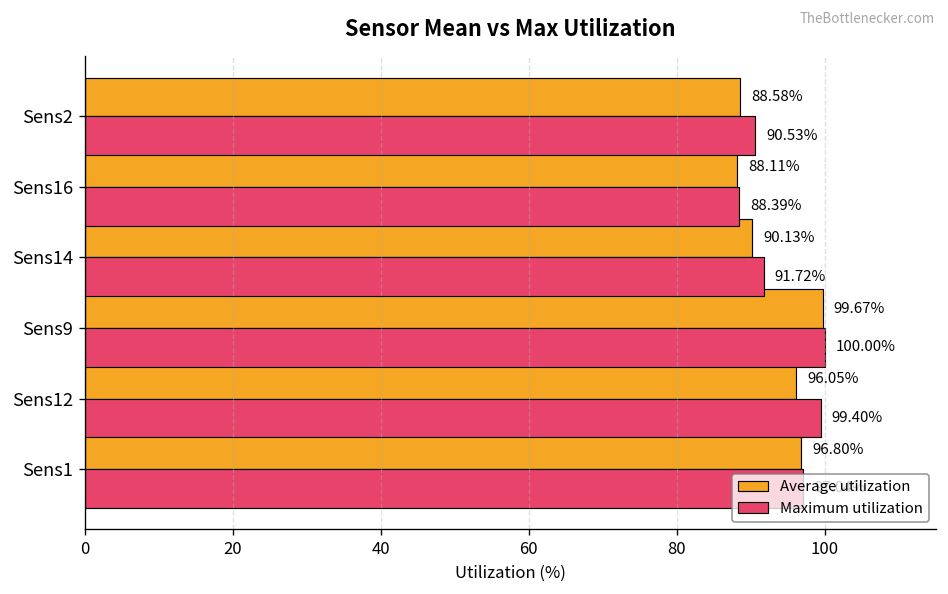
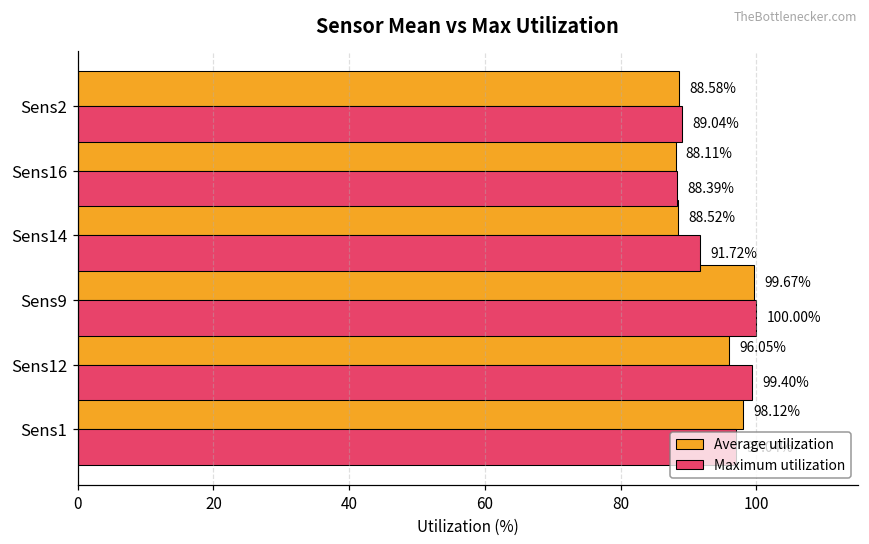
Maximum utilization, Sens2: 90.53% -> 89.04%
Average utilization, Sens14: 90.13% -> 88.52%
Average utilization, Sens1: 96.80% -> 98.12%
